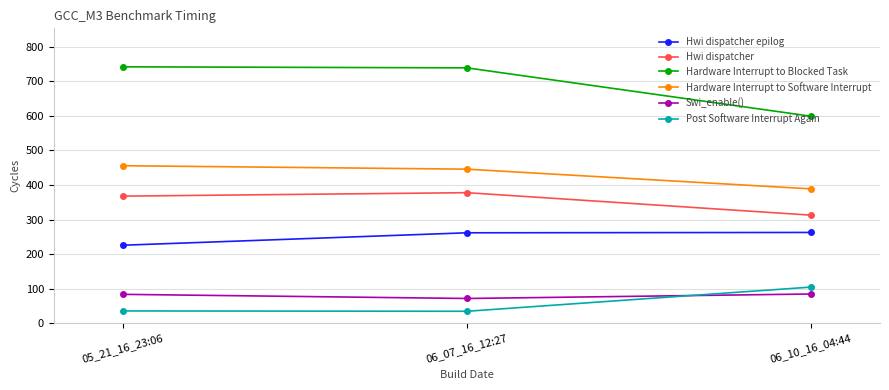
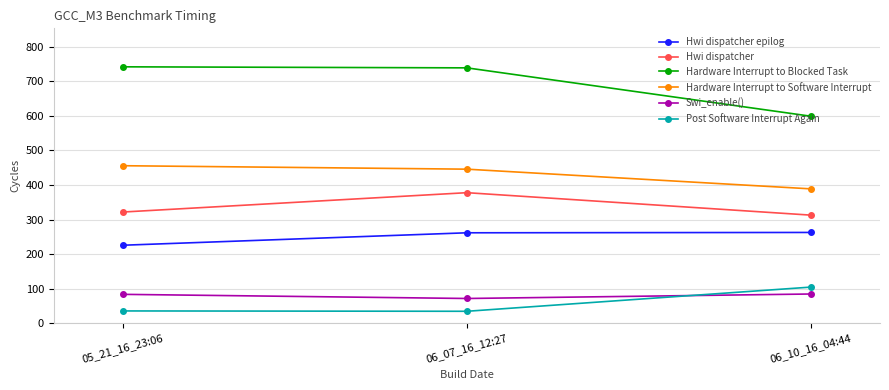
Hwi dispatcher, 05_21_16_23:06: 370 -> 320
